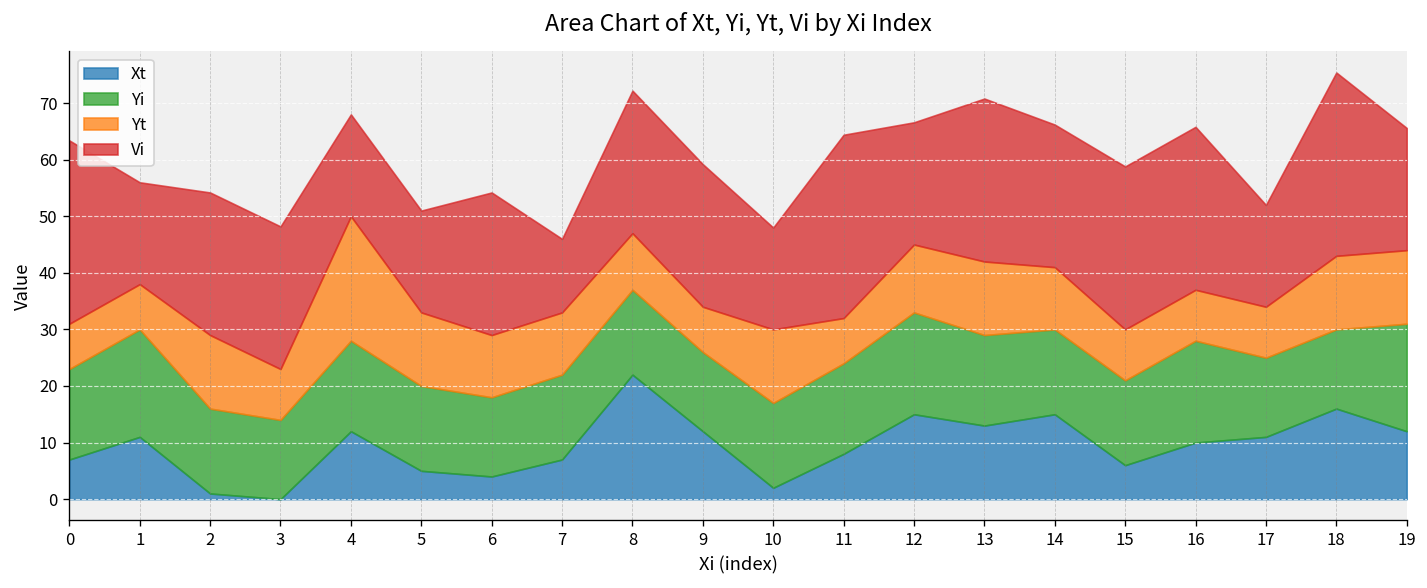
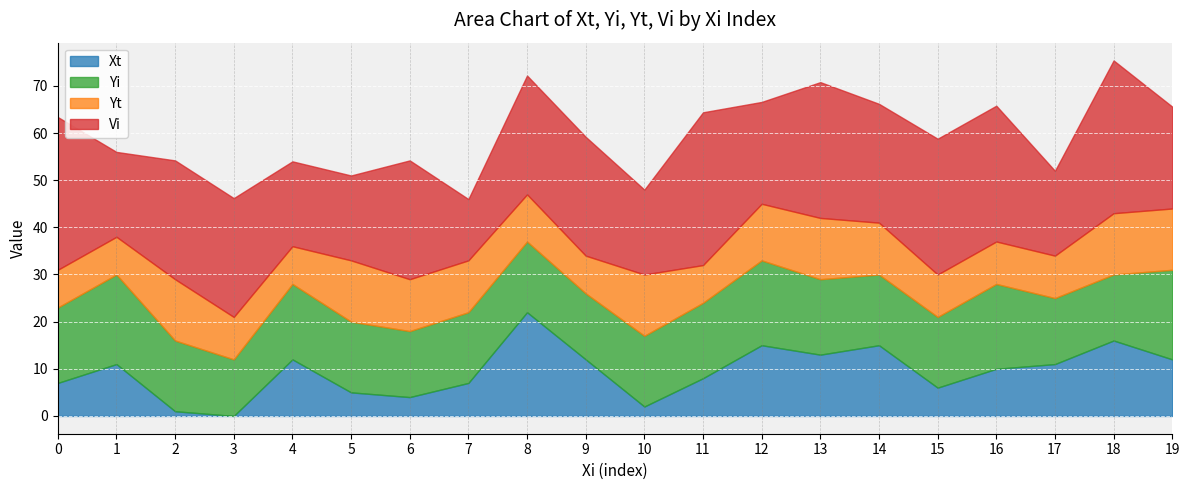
Yi, 3: 14 -> 12
Yt, 4: 22 -> 8
